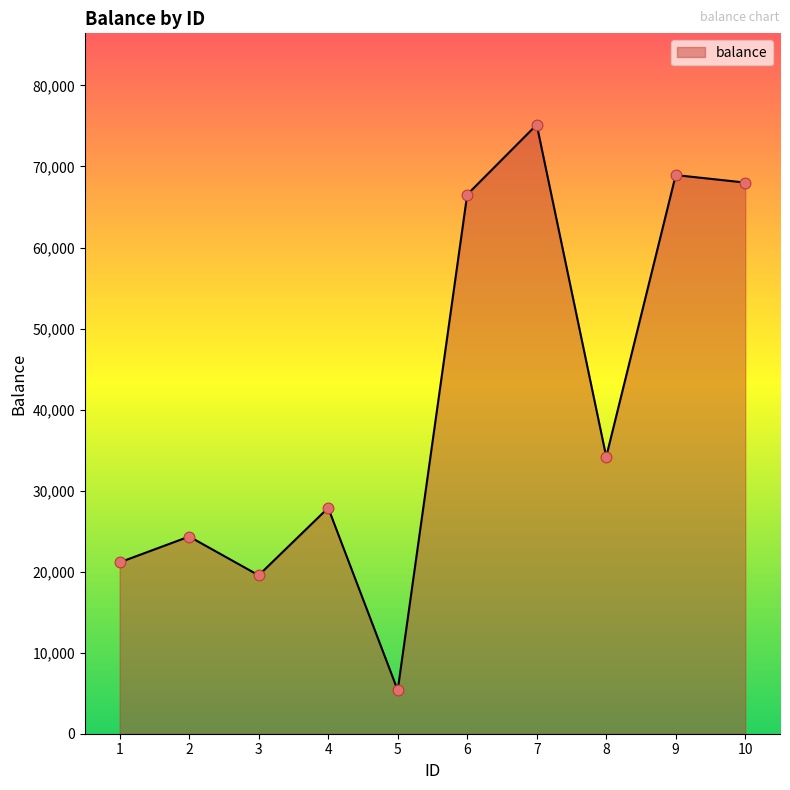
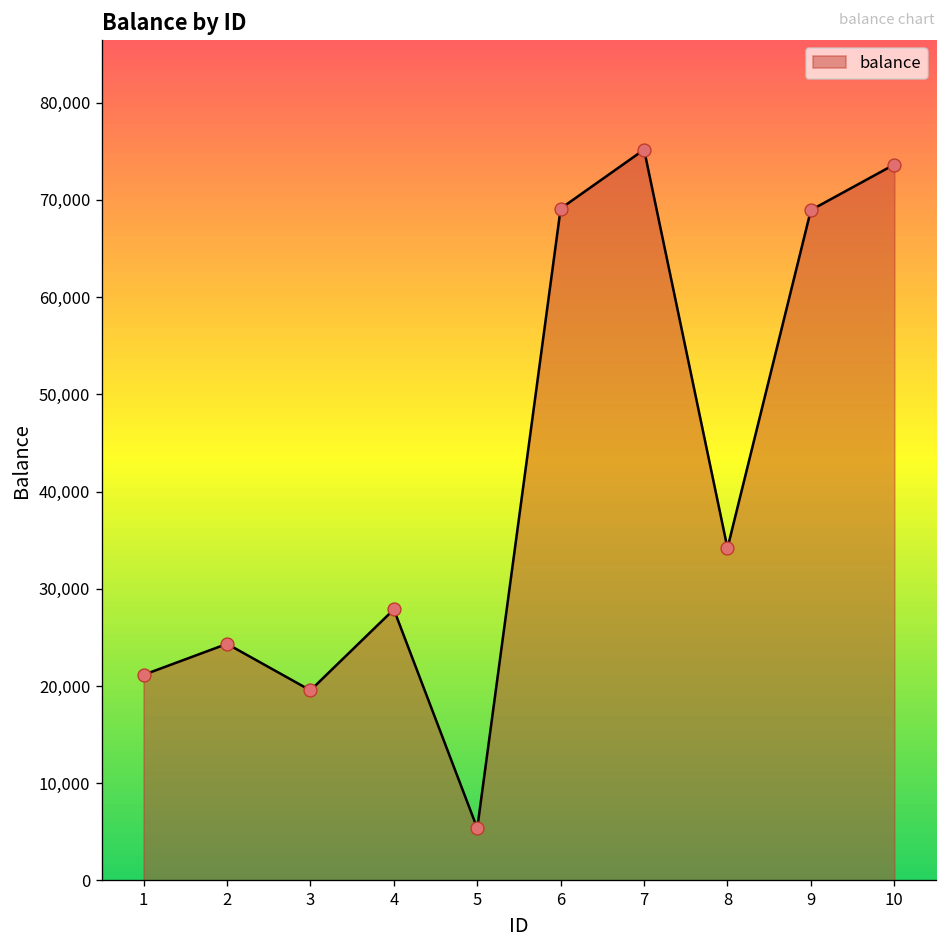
6: 67,000 -> 69,000
10: 68,000 -> 74,000
